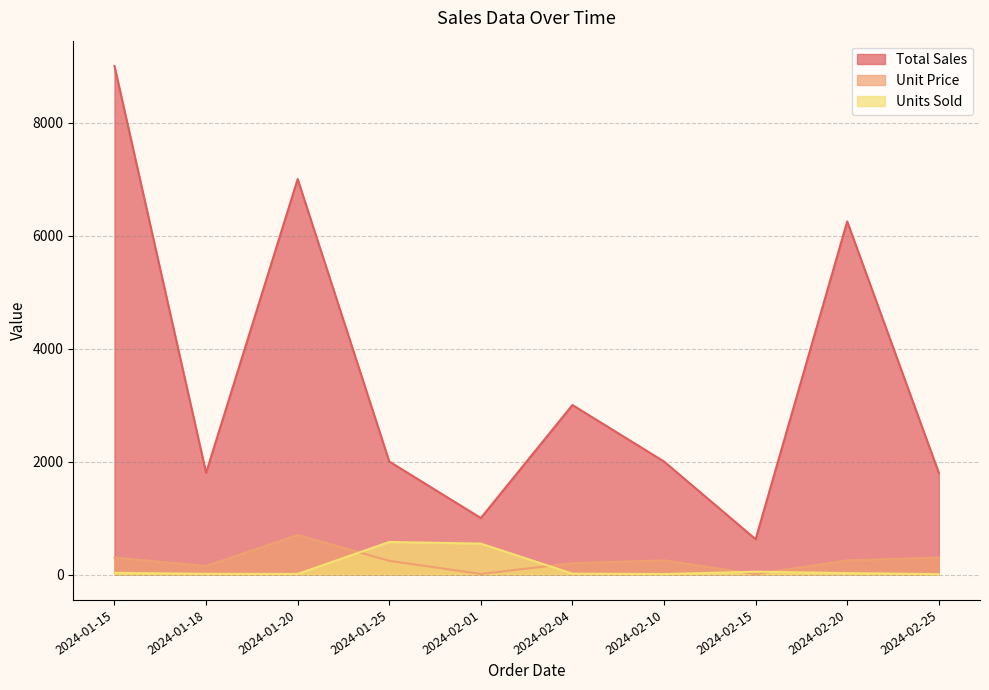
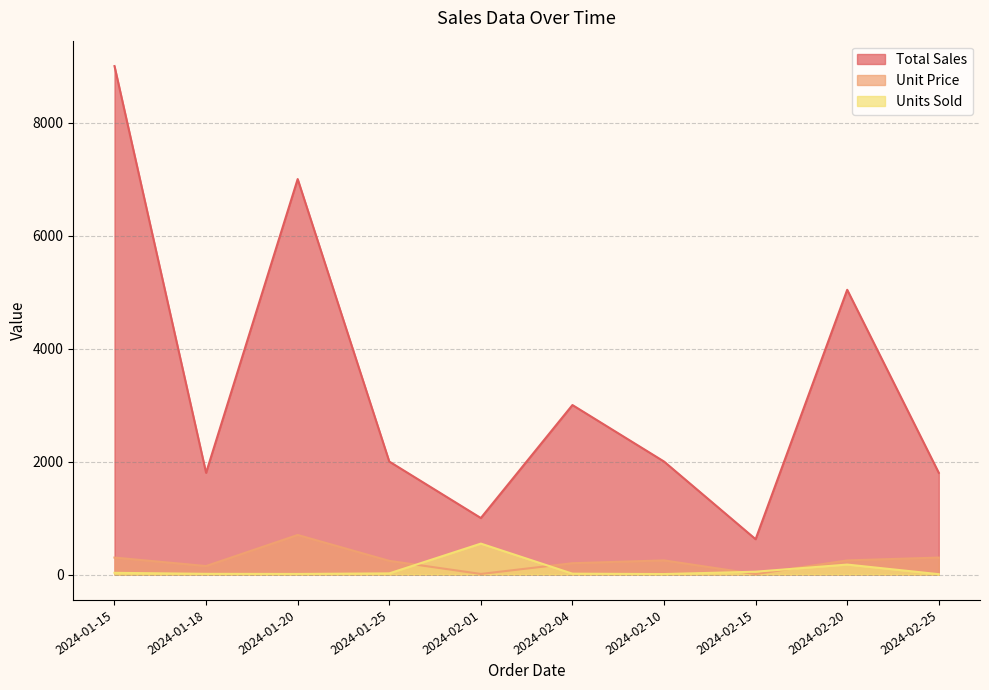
Units Sold, 2024-01-25: 600 -> 0
Total Sales, 2024-02-20: 6300 -> 5000
Units Sold, 2024-02-20: 0 -> 200
